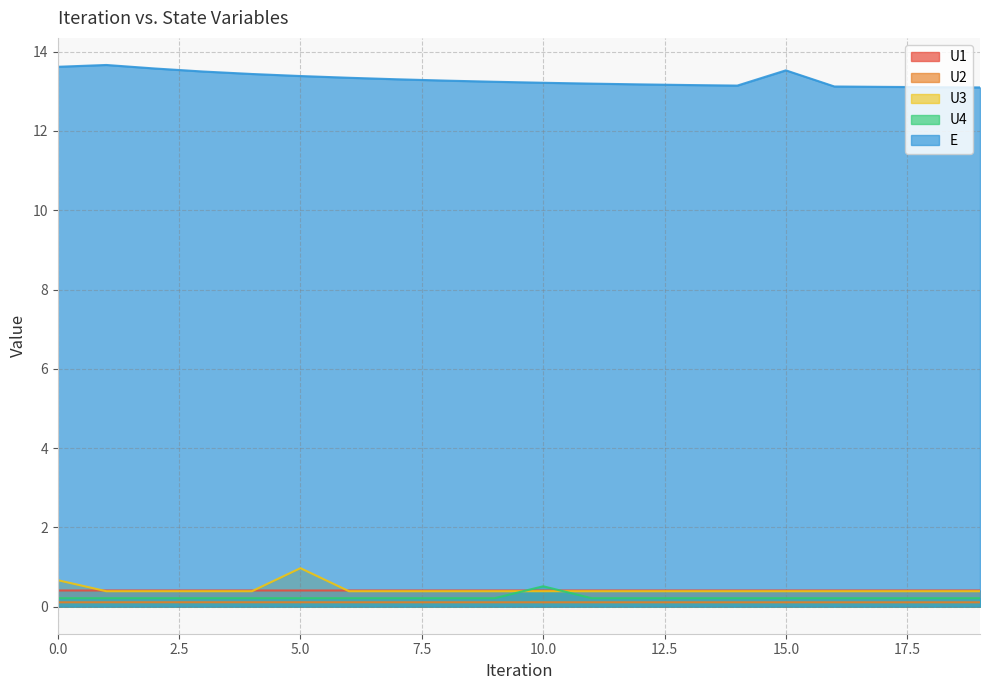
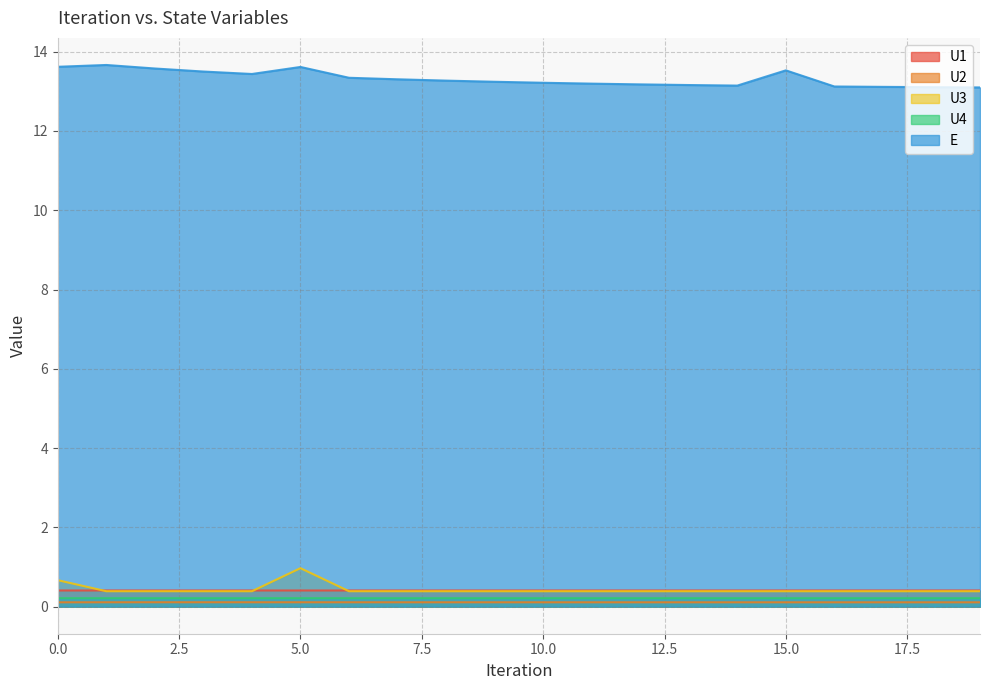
E, 5.0: 13.4 -> 13.6
U4, 10.0: 0.5 -> 0.2
